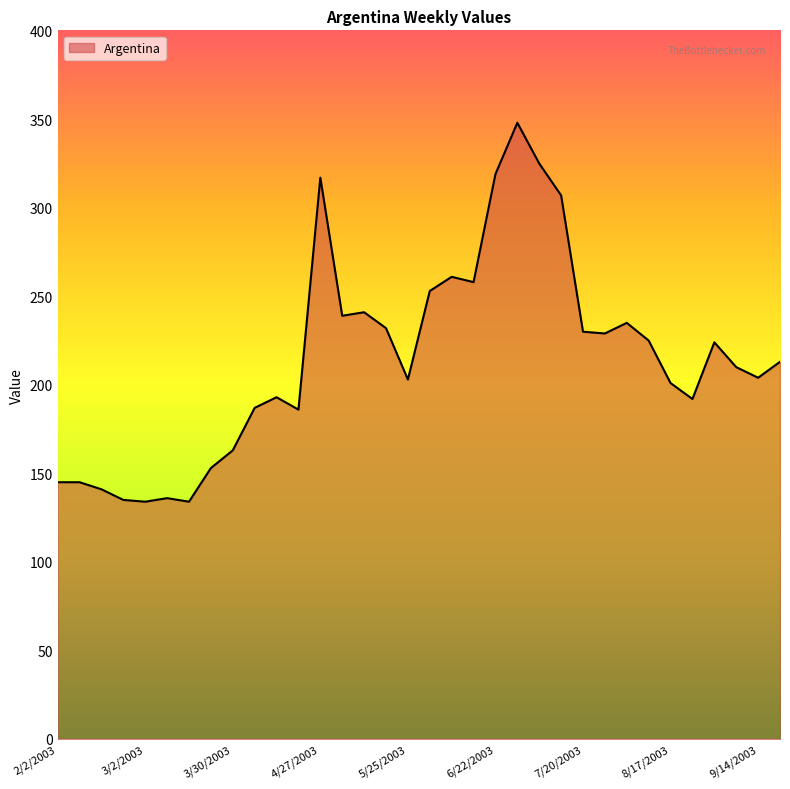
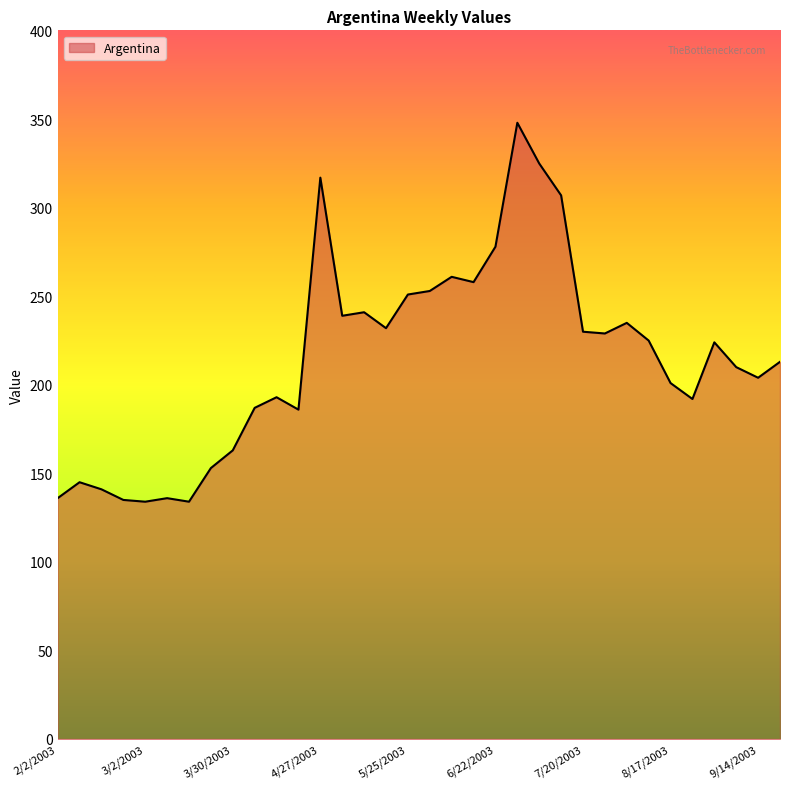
2/2/2003: 145 -> 136
5/25/2003: 203 -> 251
6/22/2003: 319 -> 278
